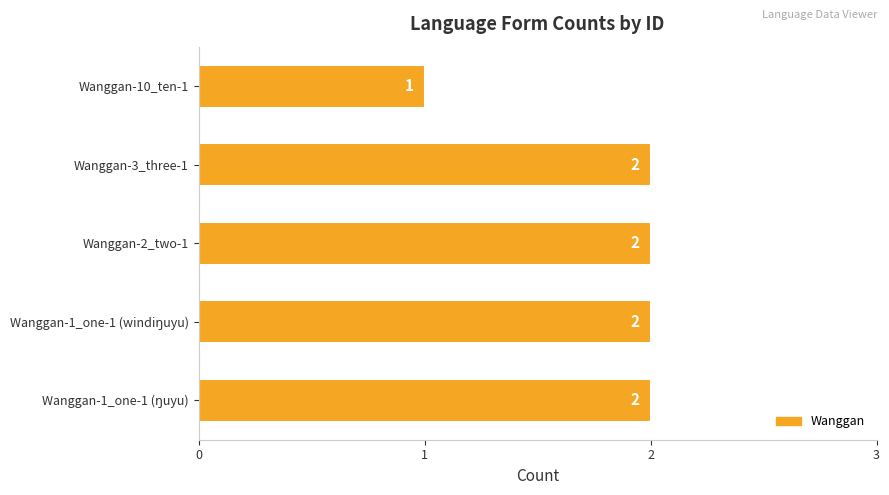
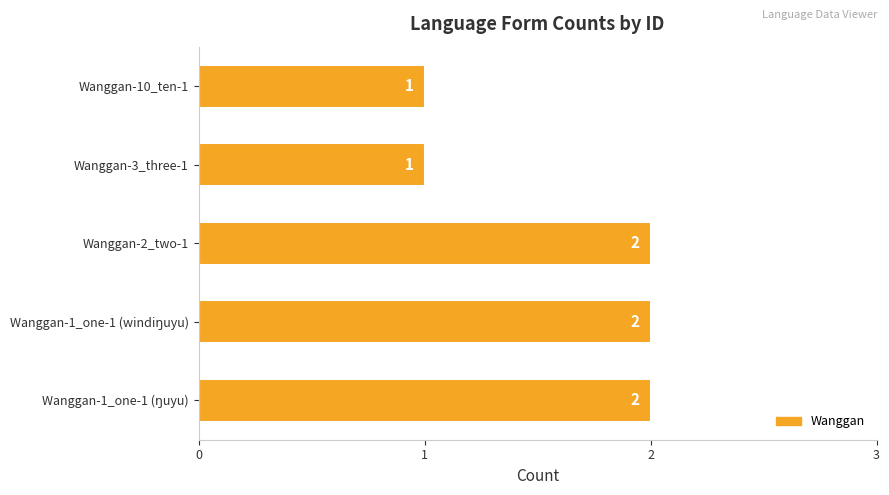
Wanggan-3_three-1: 2 -> 1
